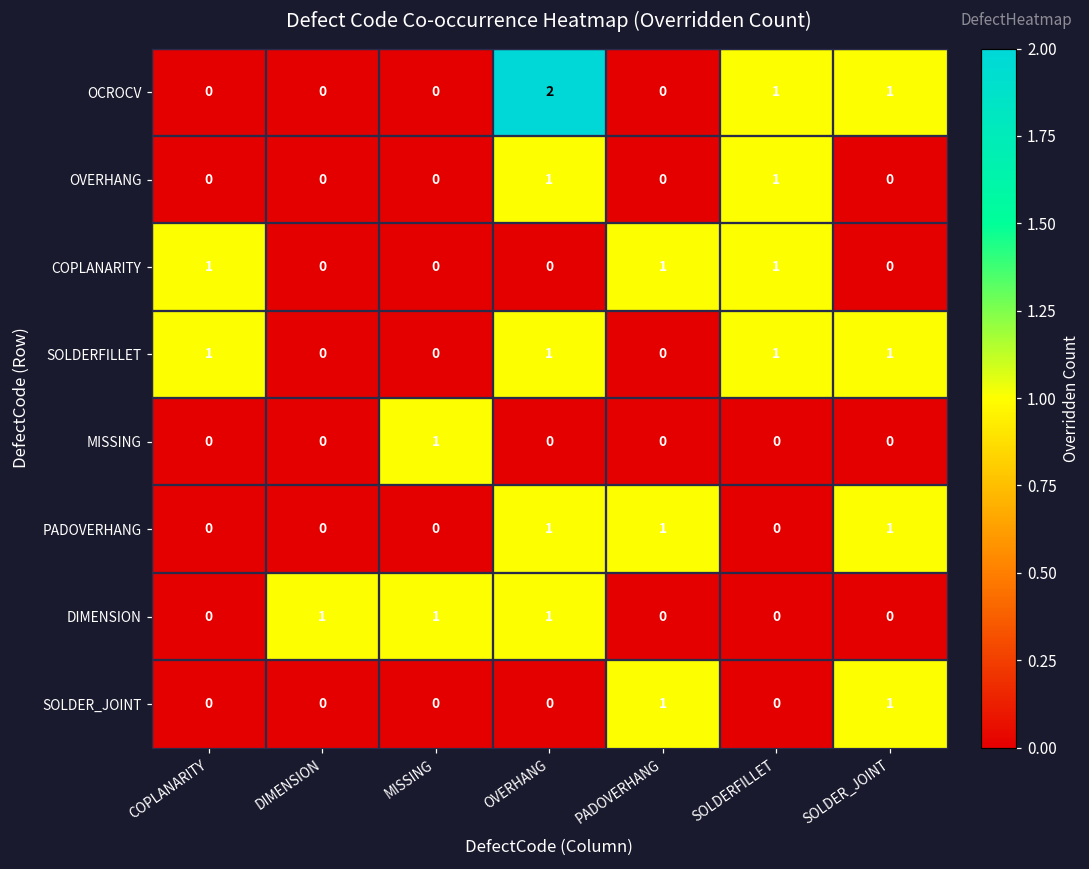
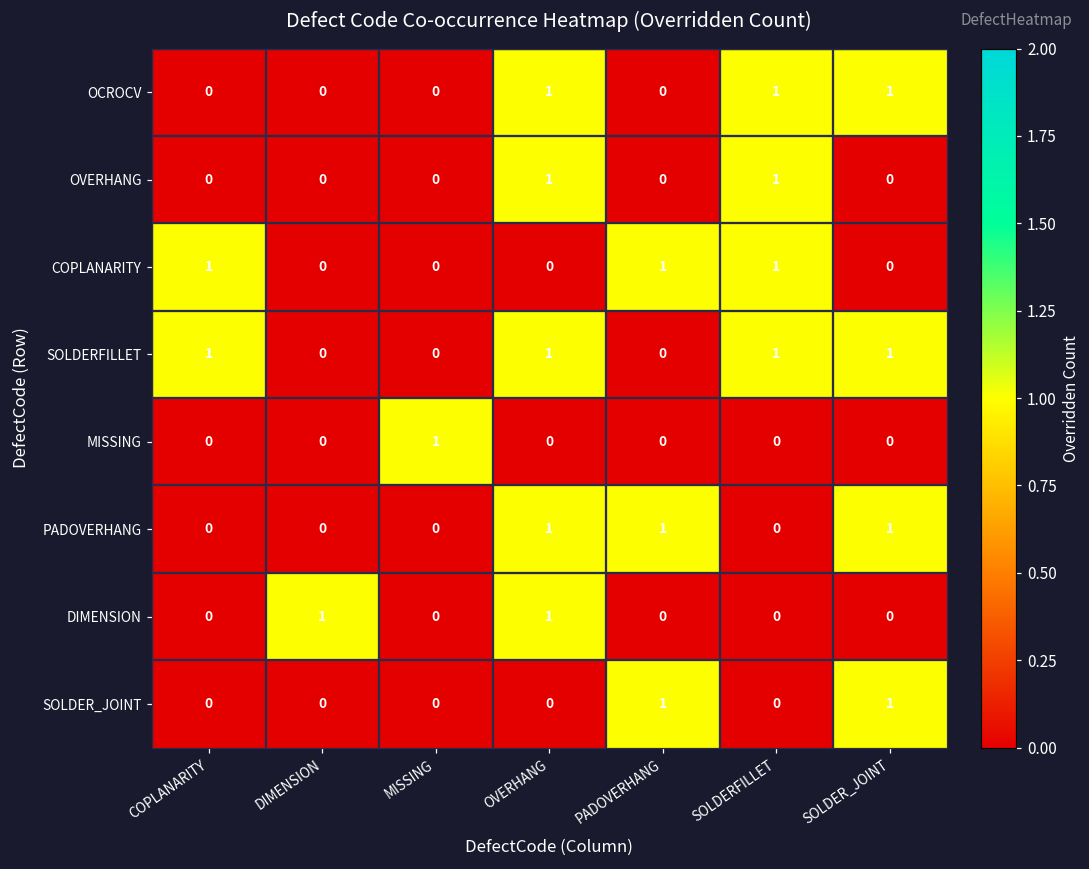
OCROCV, OVERHANG: 2 -> 1
DIMENSION, MISSING: 1 -> 0
